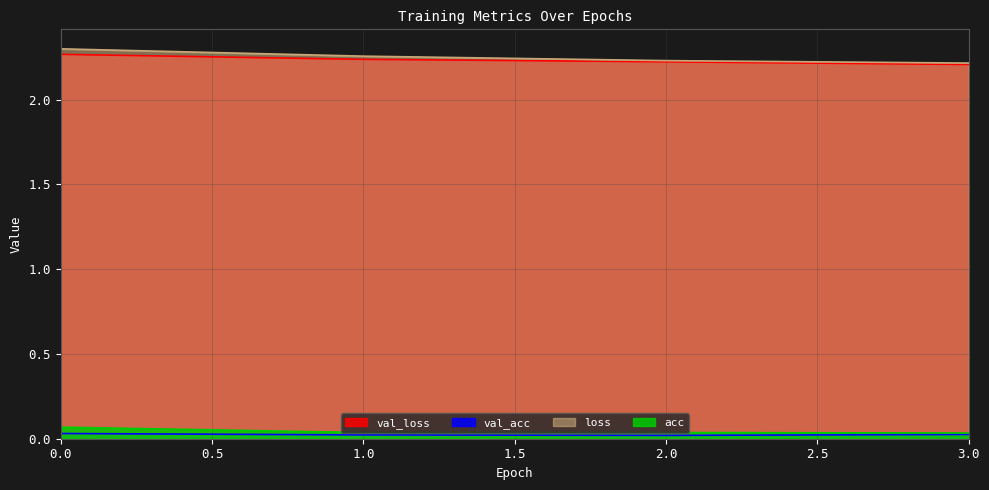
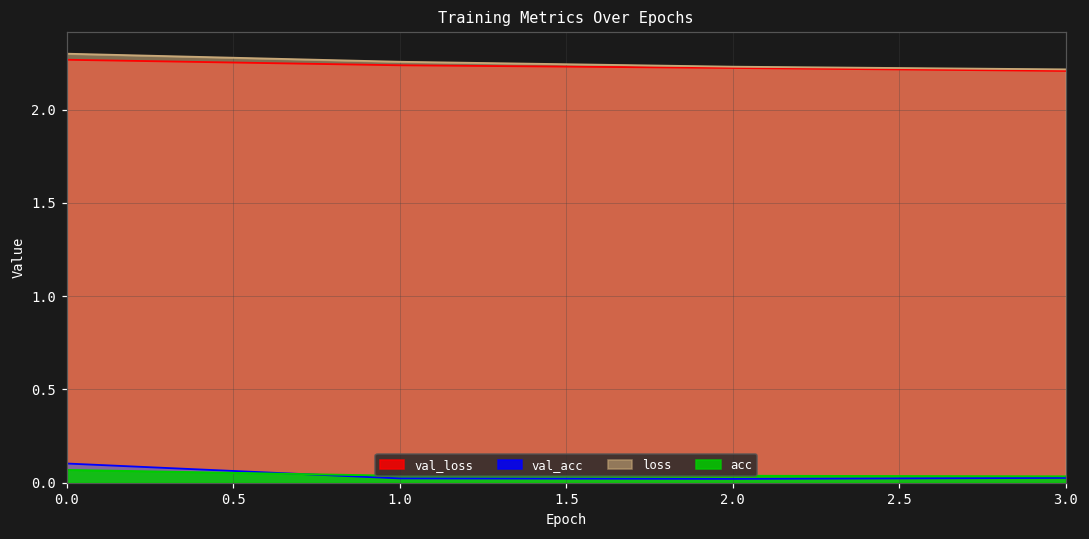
val_acc, 0.0: 0.03 -> 0.10
